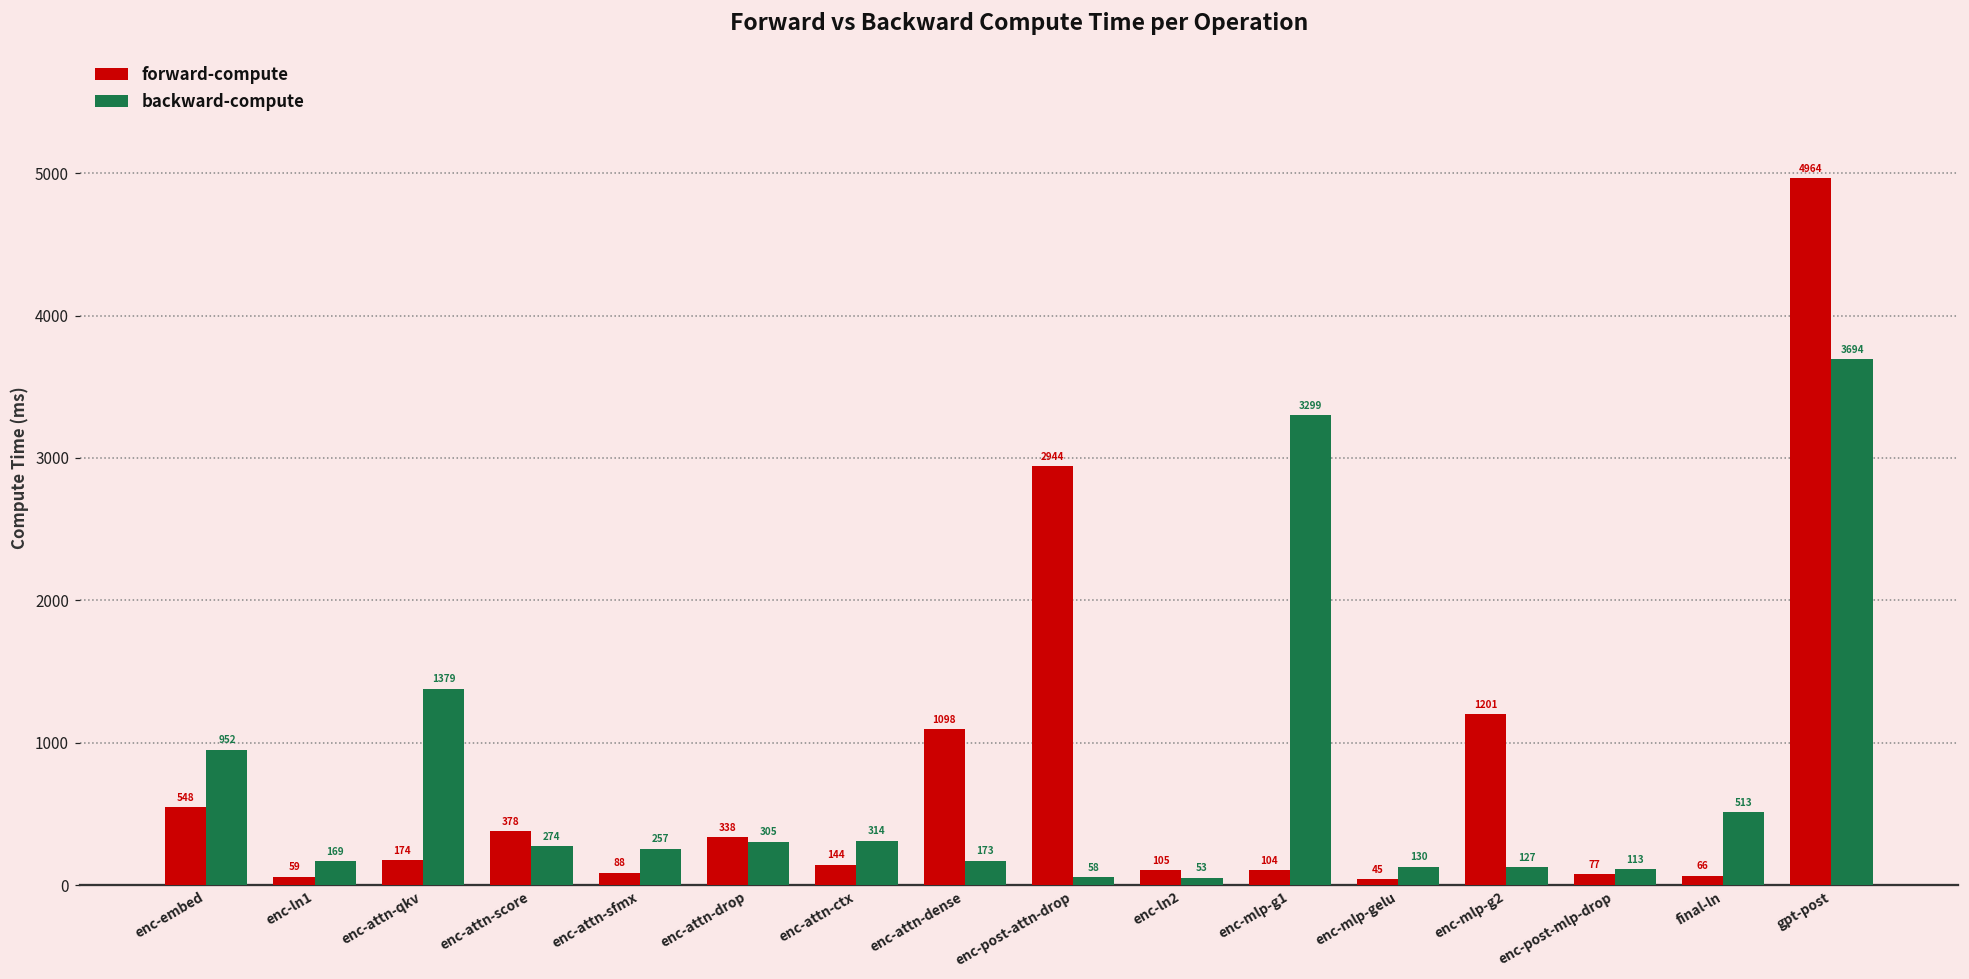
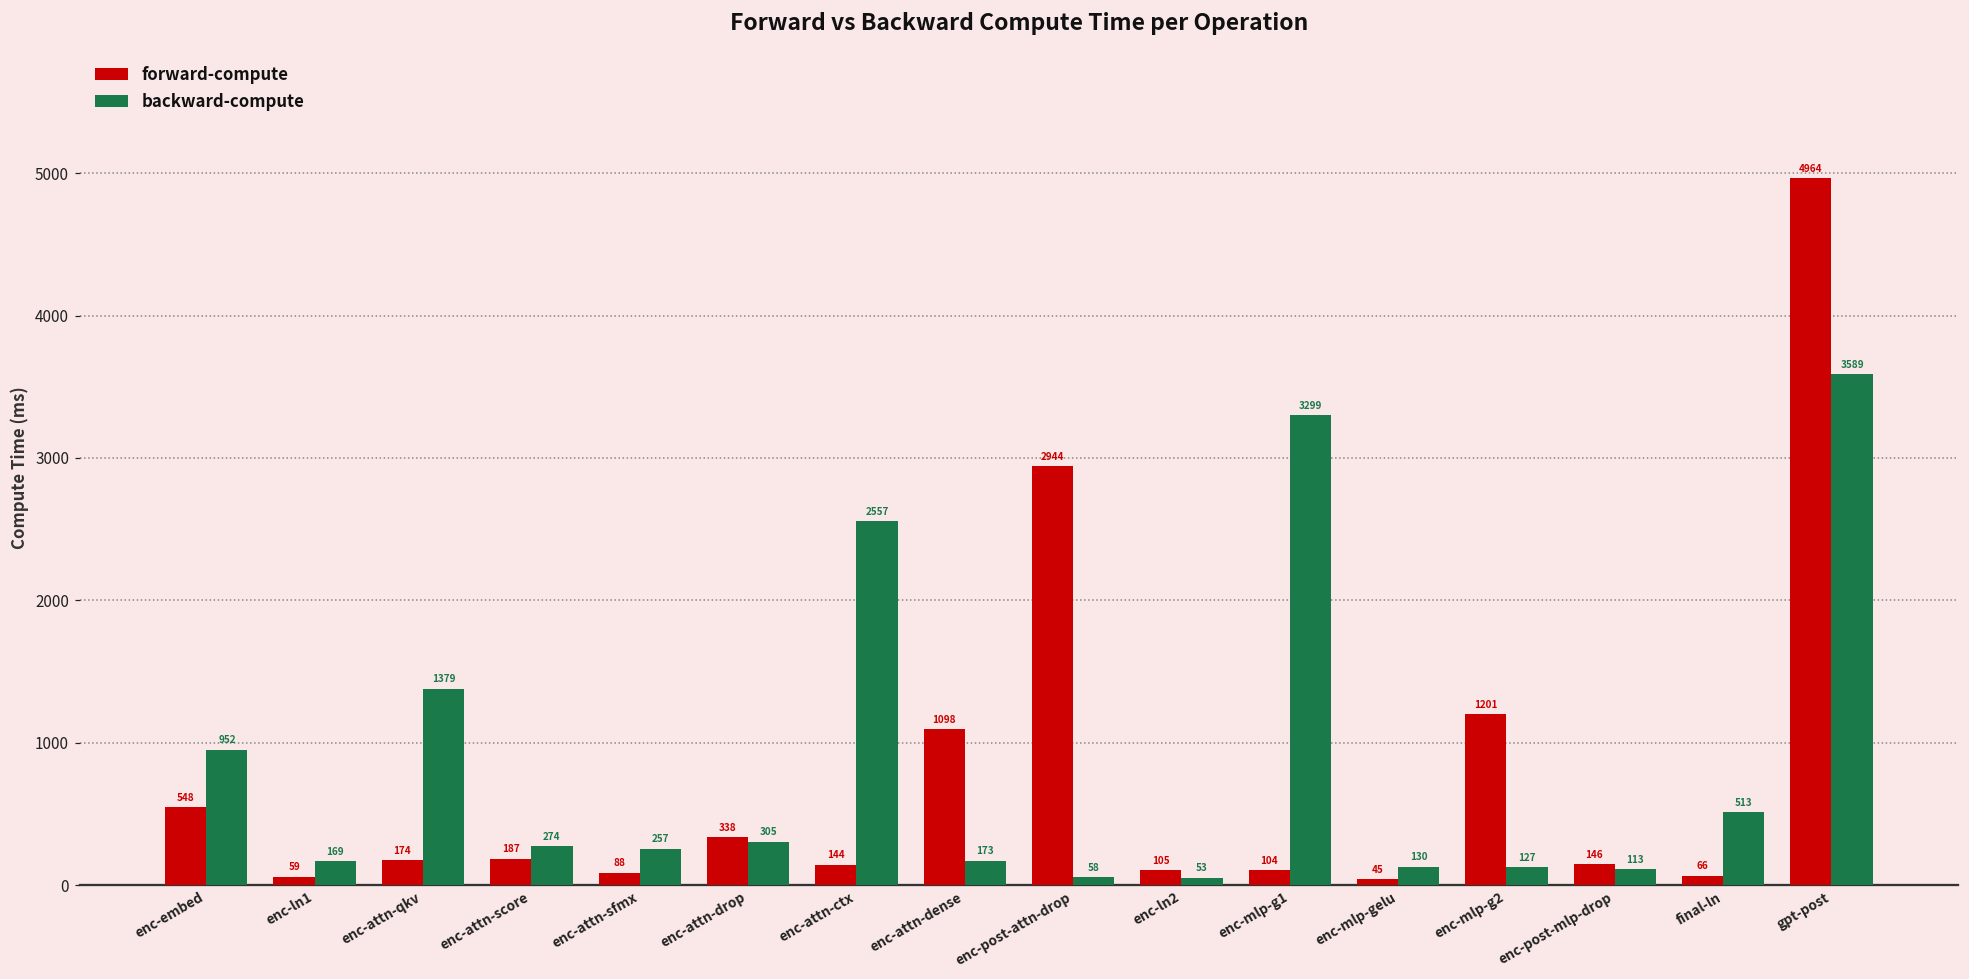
forward-compute, enc-attn-score: 378 -> 187
backward-compute, enc-attn-ctx: 314 -> 2557
forward-compute, enc-post-mlp-drop: 77 -> 146
backward-compute, gpt-post: 3694 -> 3589
